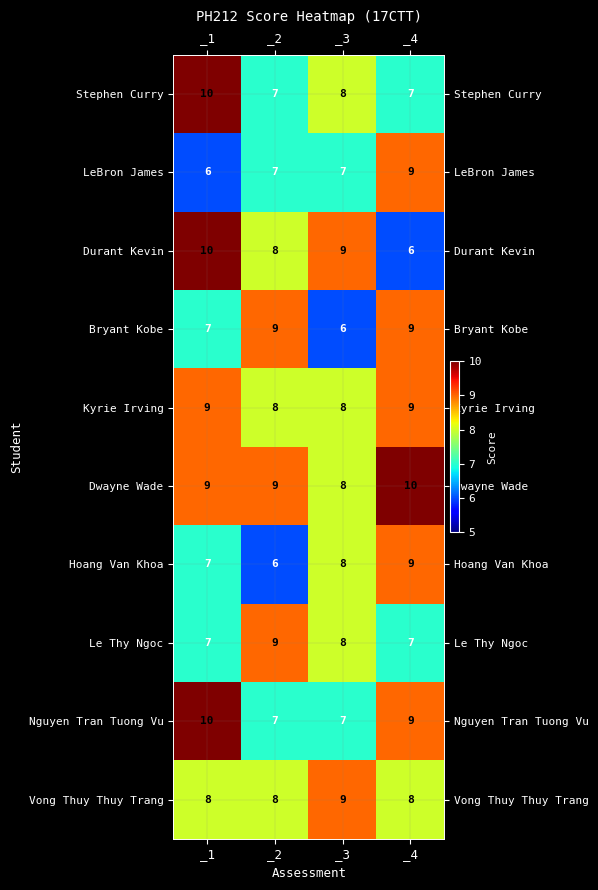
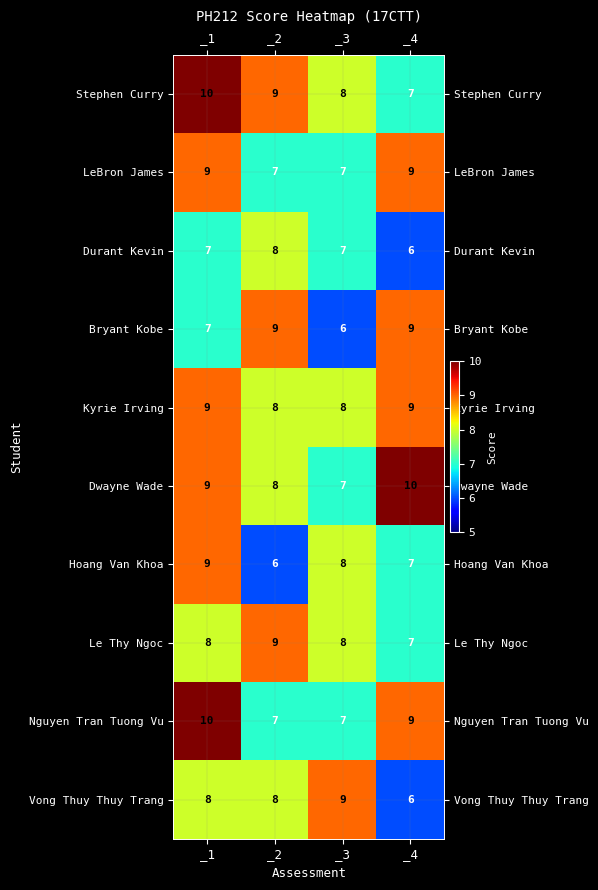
Stephen Curry, _2: 7 -> 9
LeBron James, _1: 6 -> 9
Durant Kevin, _1: 10 -> 7
Durant Kevin, _3: 9 -> 7
Dwayne Wade, _2: 9 -> 8
Dwayne Wade, _3: 8 -> 7
Hoang Van Khoa, _1: 7 -> 9
Hoang Van Khoa, _4: 9 -> 7
Le Thy Ngoc, _1: 7 -> 8
Vong Thuy Thuy Trang, _4: 8 -> 6
